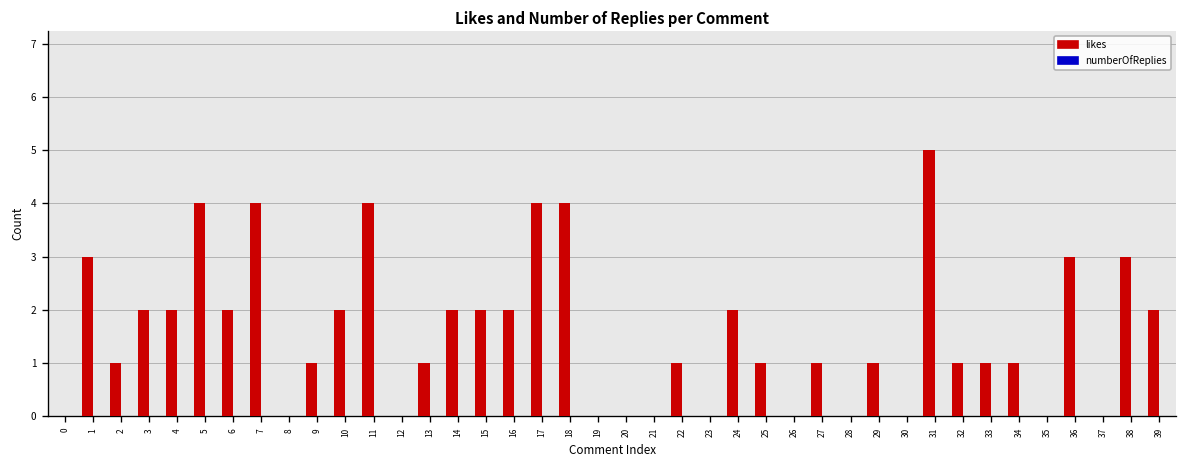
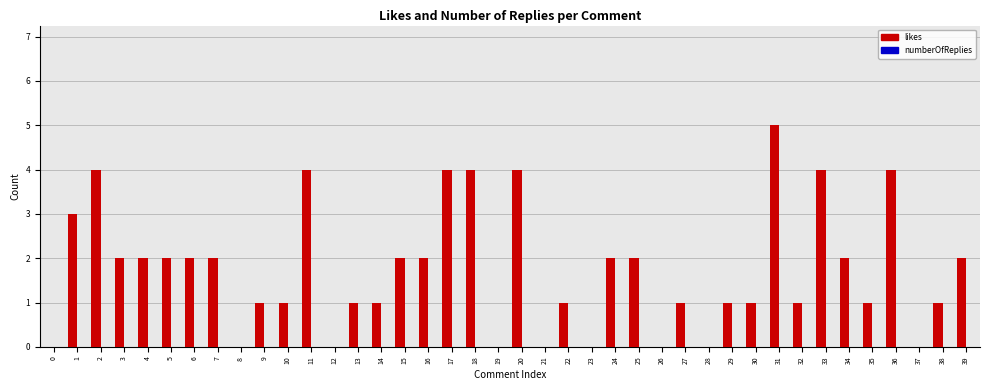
likes, 2: 1 -> 4
likes, 5: 4 -> 2
likes, 7: 4 -> 2
likes, 10: 2 -> 1
likes, 14: 2 -> 1
likes, 20: 0 -> 4
likes, 25: 1 -> 2
likes, 30: 0 -> 1
likes, 33: 1 -> 4
likes, 34: 1 -> 2
likes, 35: 0 -> 1
likes, 36: 3 -> 4
likes, 38: 3 -> 1
